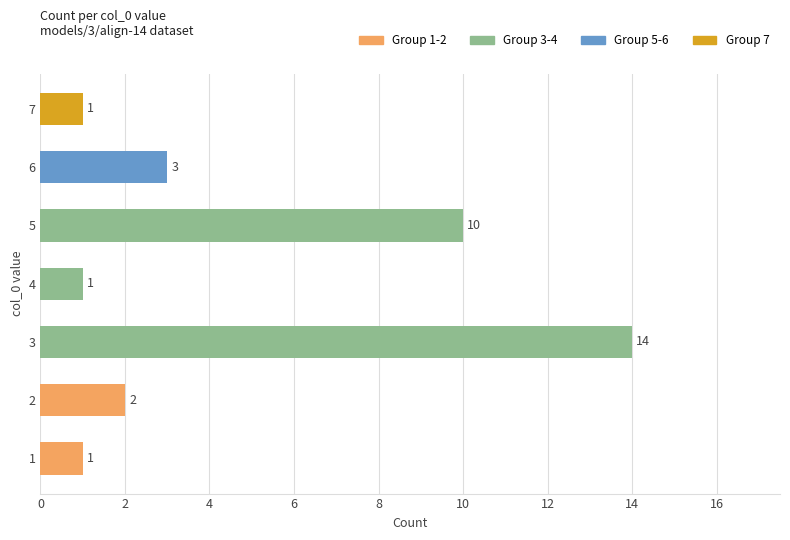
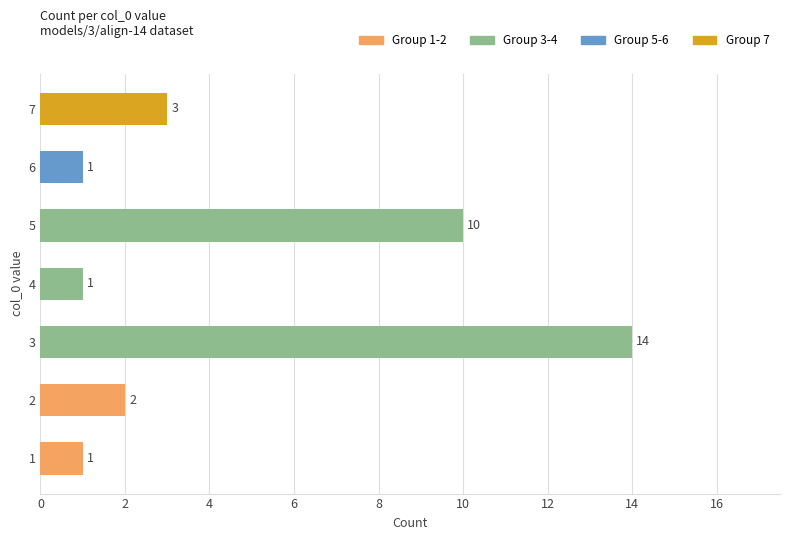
7: 1 -> 3
6: 3 -> 1
